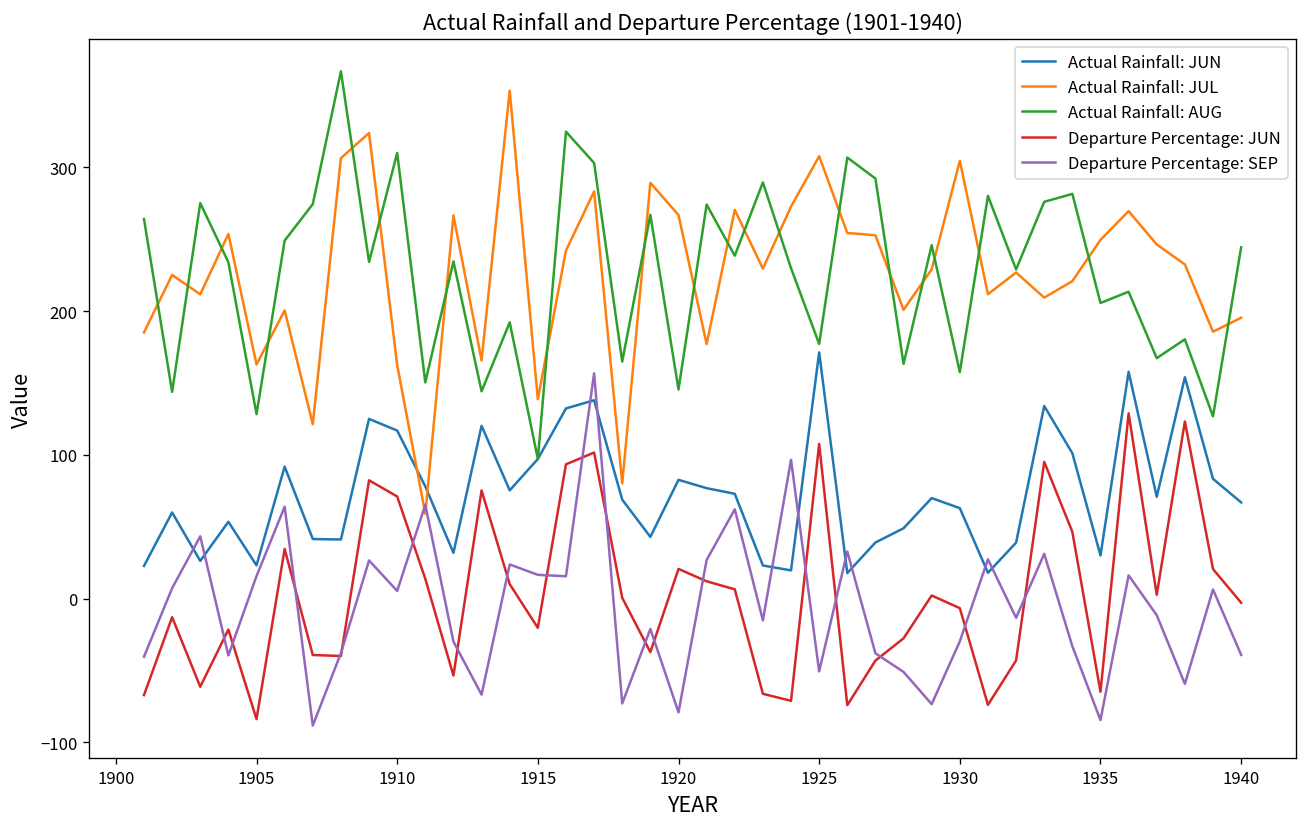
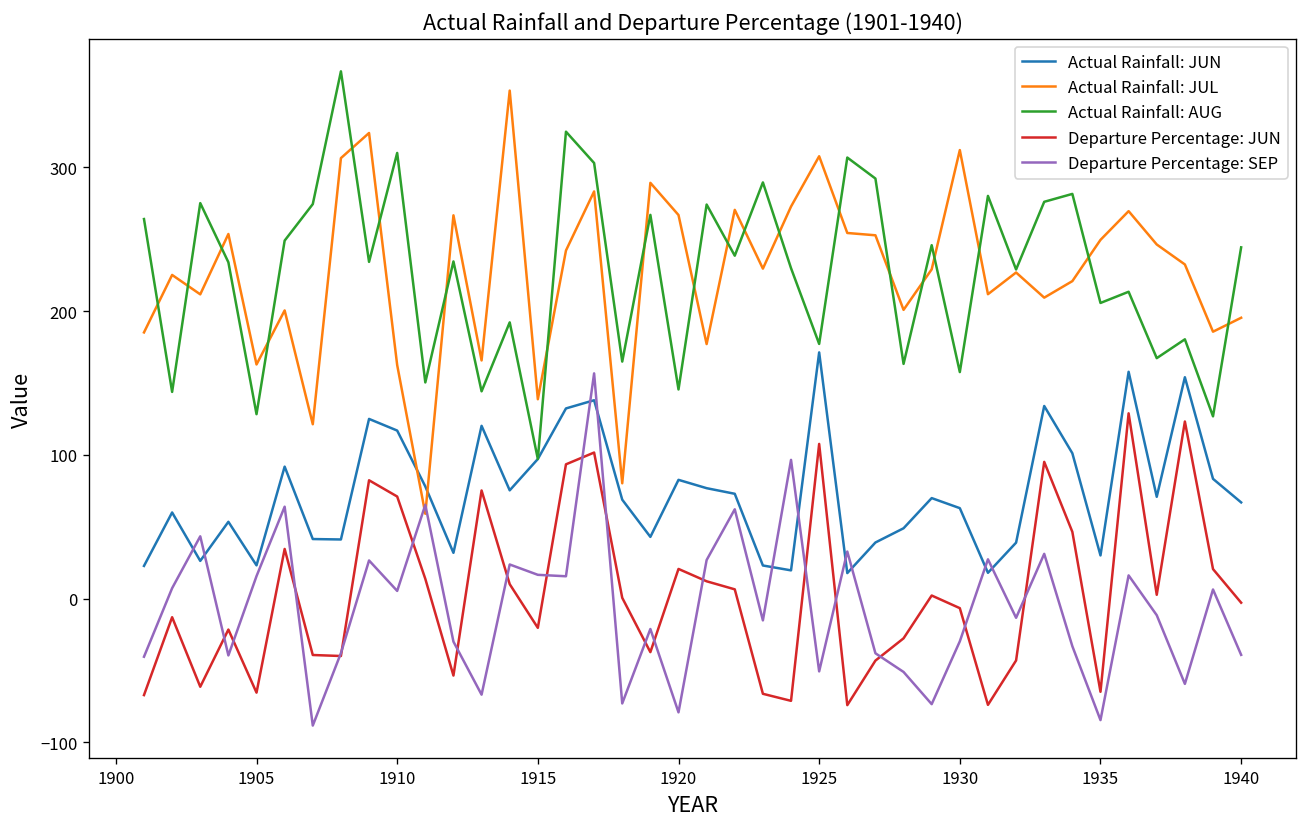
Departure Percentage: JUN, 1905: -84 -> -66
Actual Rainfall: JUL, 1930: 305 -> 312
